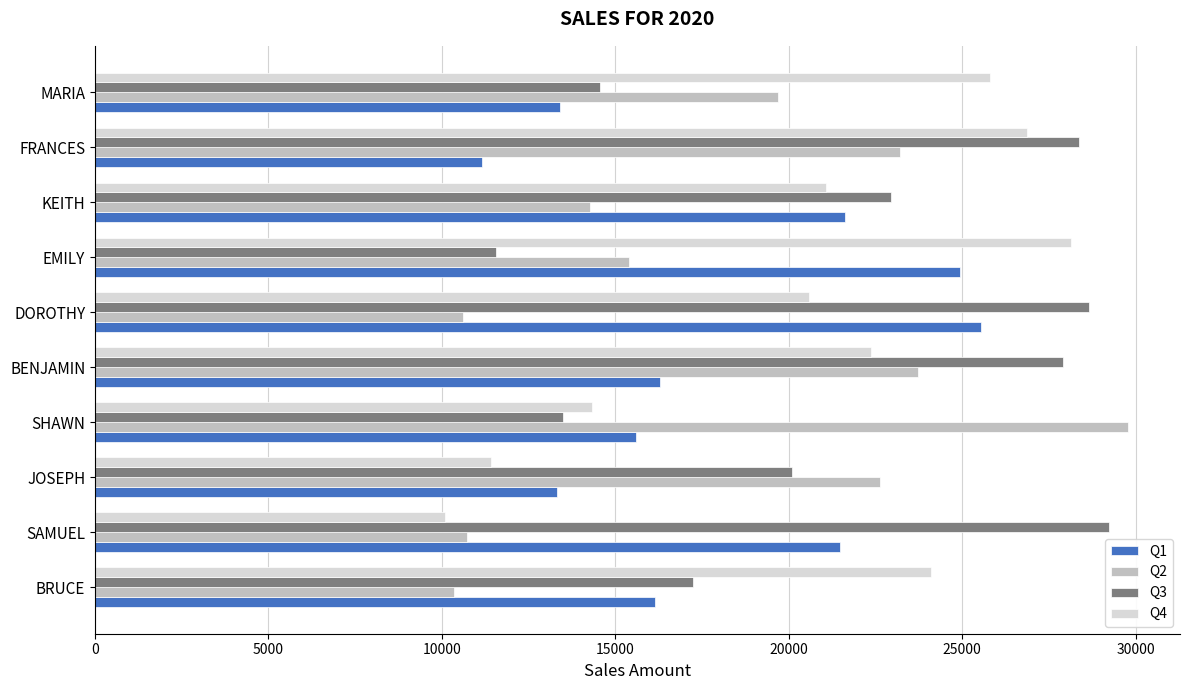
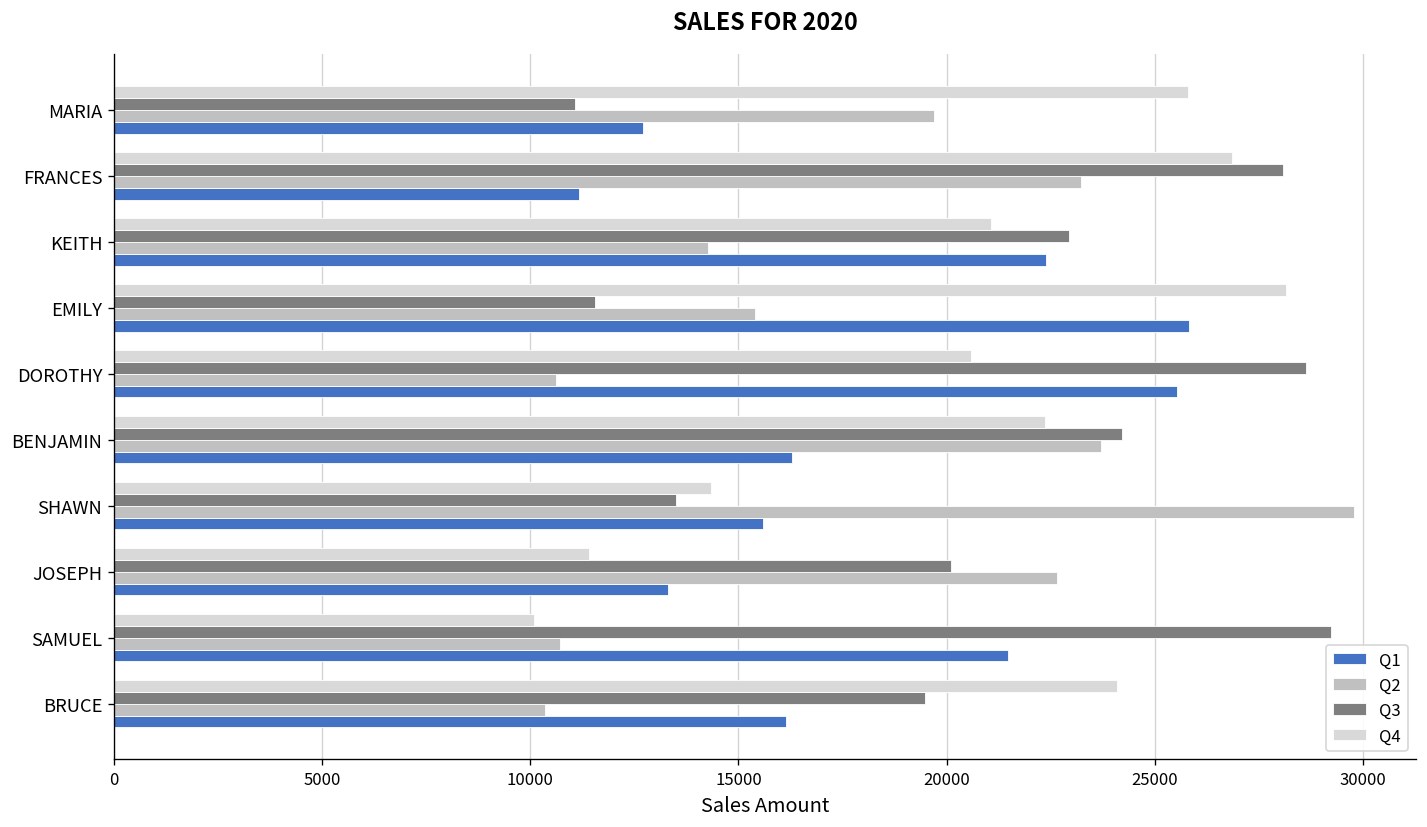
Q3, MARIA: 14600 -> 11100
Q1, MARIA: 13400 -> 12700
Q3, FRANCES: 28400 -> 28100
Q1, KEITH: 21600 -> 22400
Q1, EMILY: 24900 -> 25800
Q3, BENJAMIN: 27900 -> 24200
Q3, BRUCE: 17200 -> 19500
